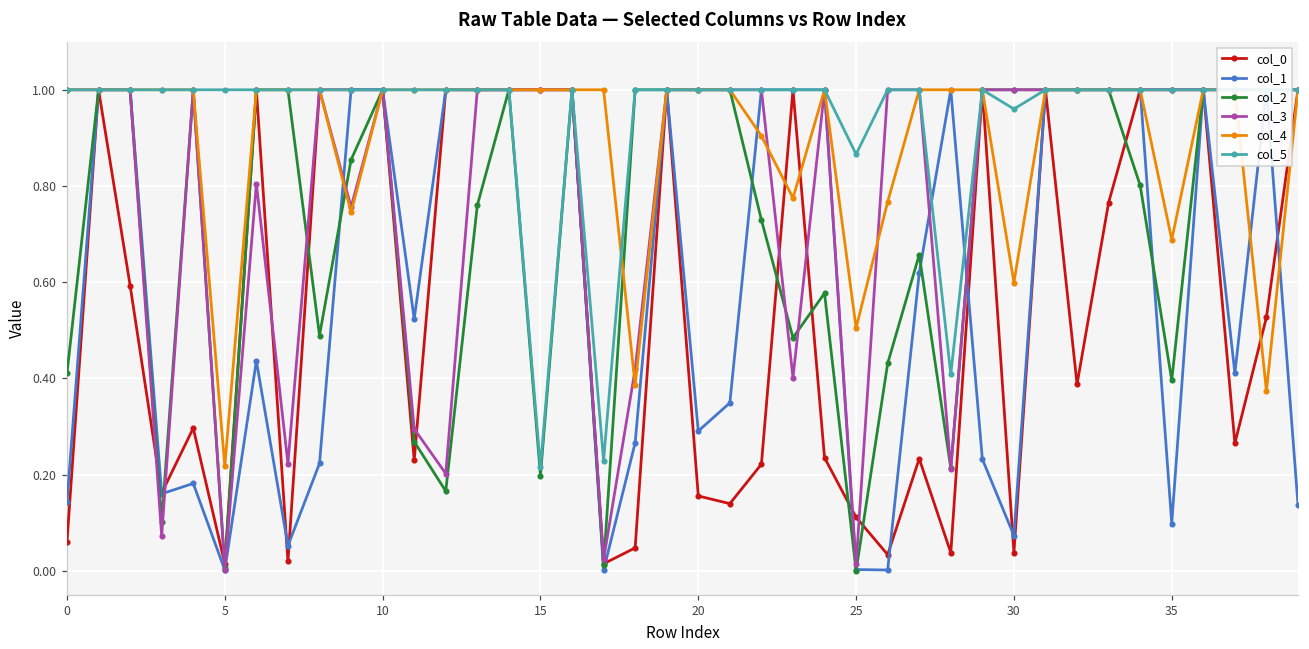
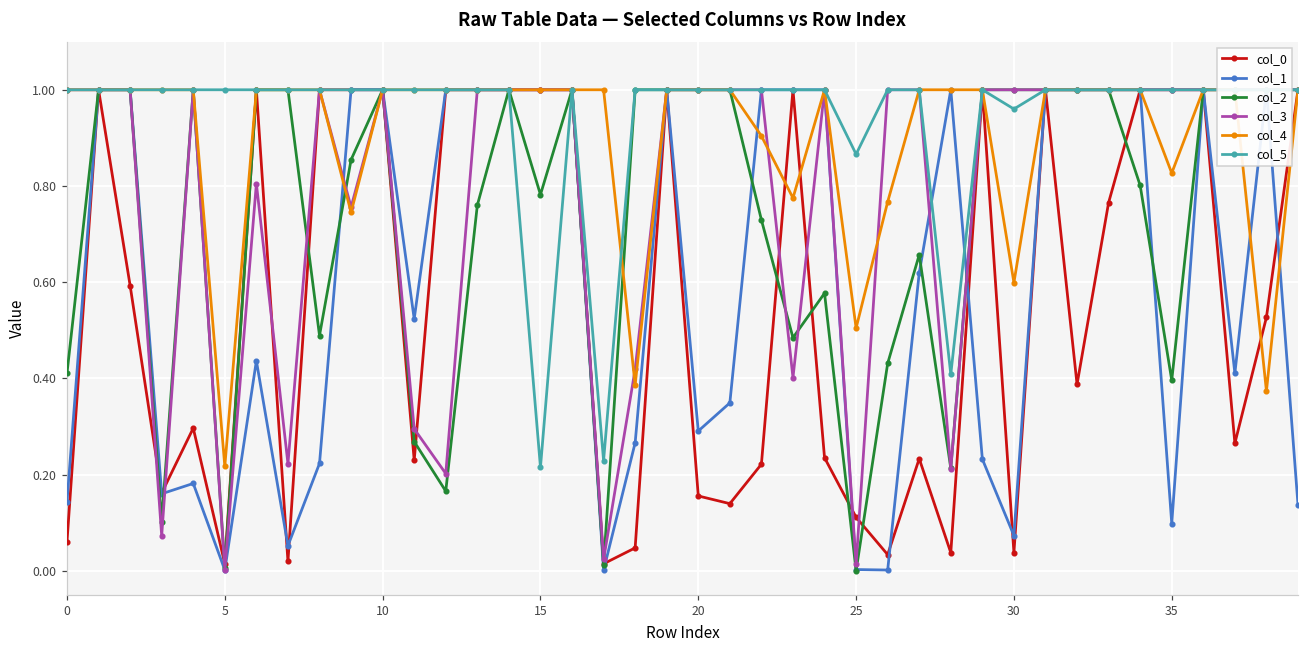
col_2, 15: 0.20 -> 0.78
col_4, 35: 0.69 -> 0.83
